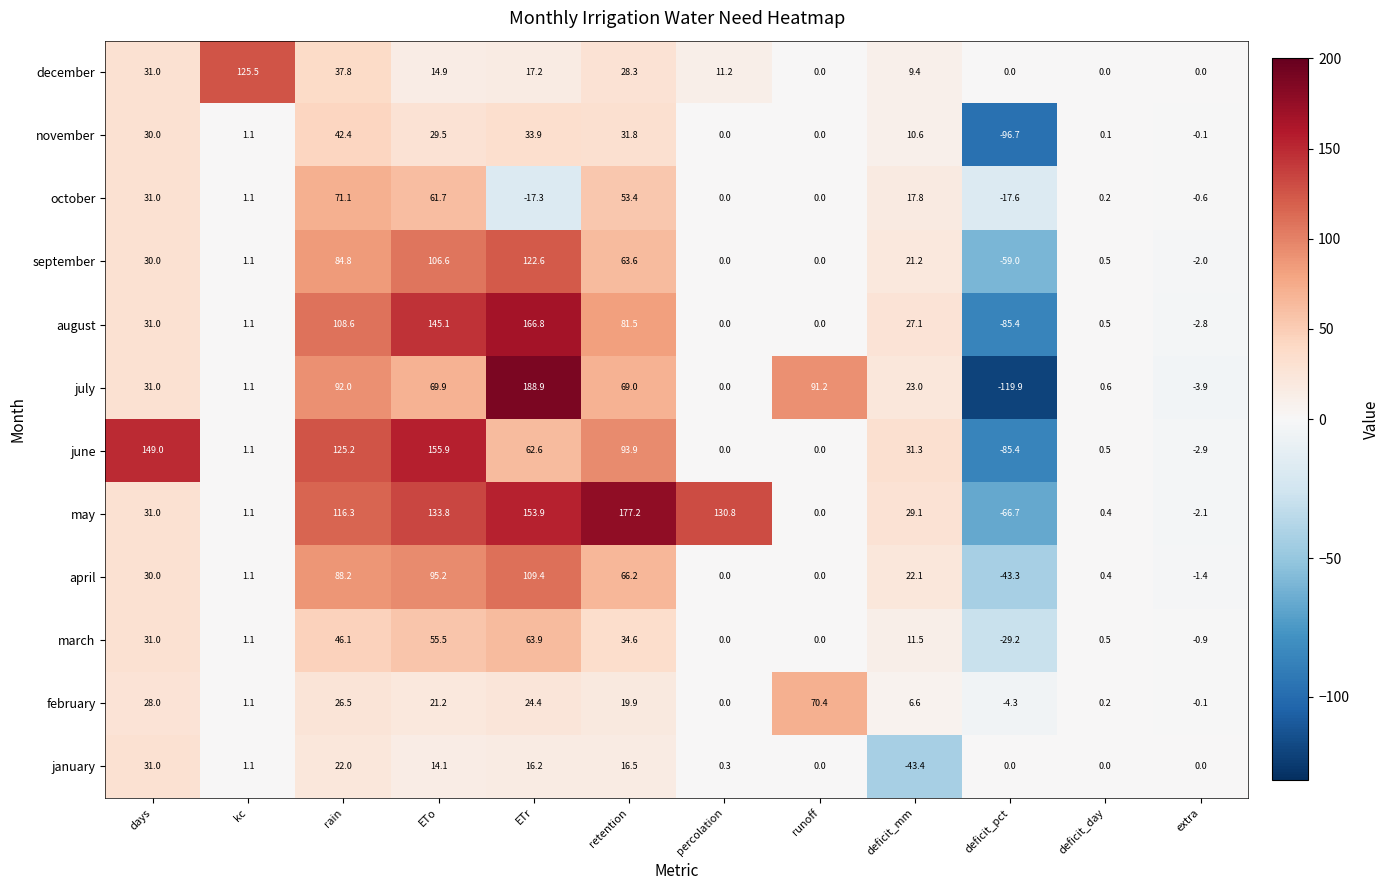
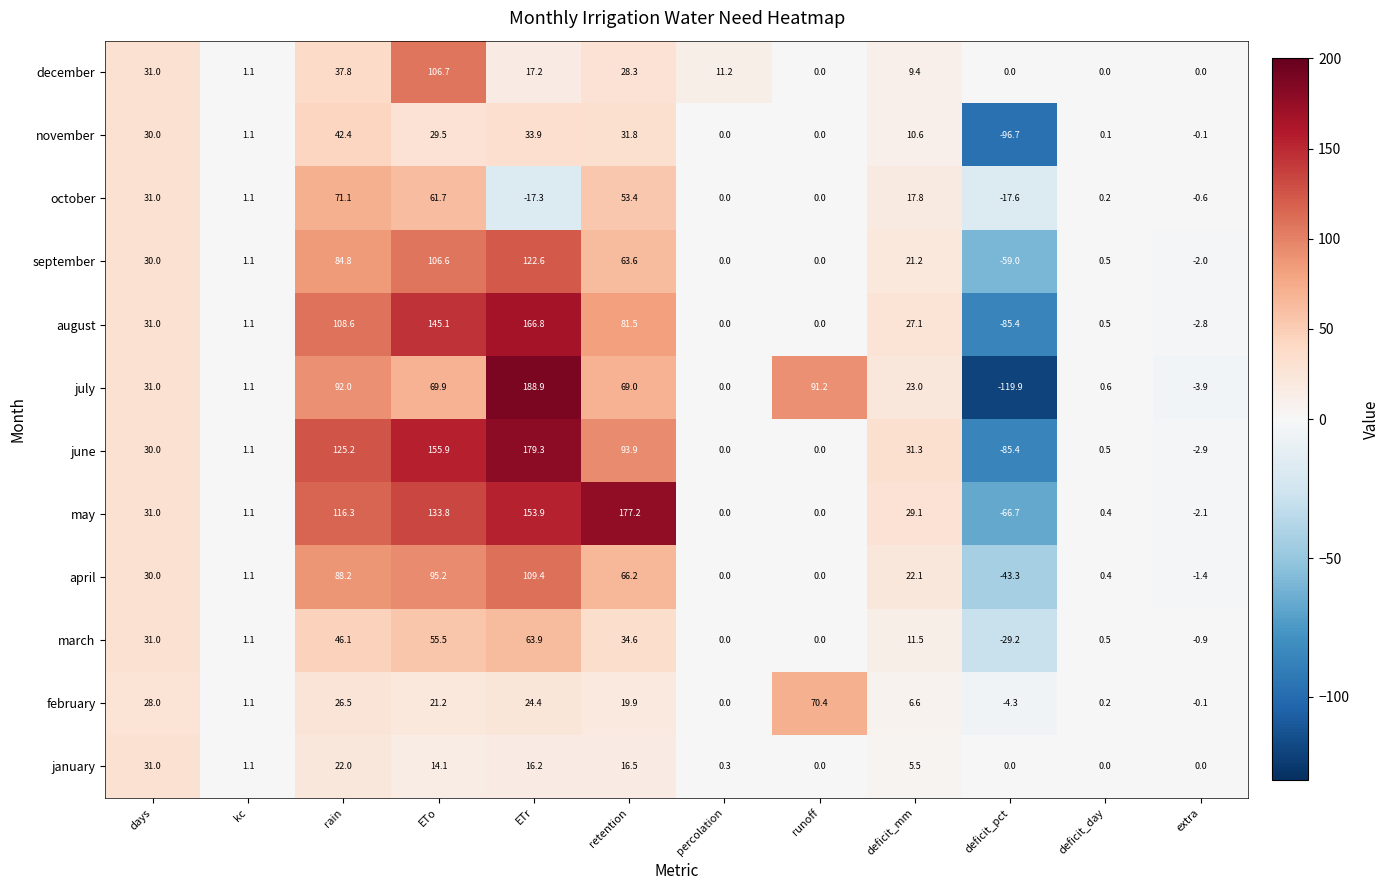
december, kc: 125.5 -> 1.1
december, ETo: 14.9 -> 106.7
june, days: 149.0 -> 30.0
june, ETr: 62.6 -> 179.3
may, percolation: 130.8 -> 0.0
january, deficit_mm: -43.4 -> 5.5
